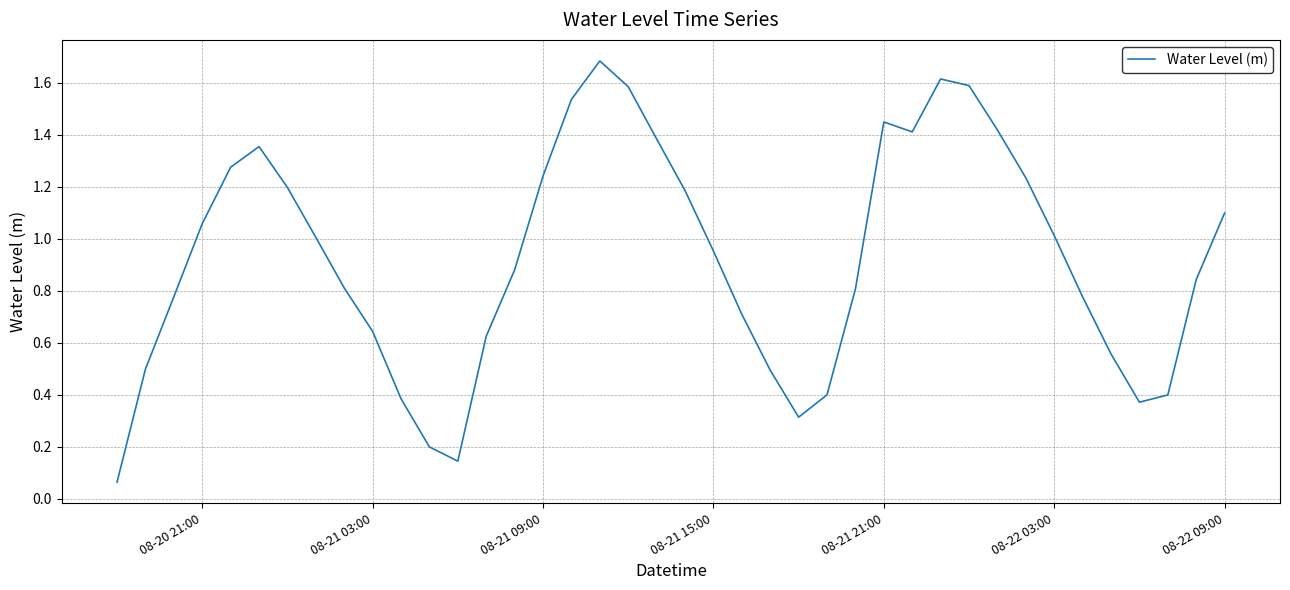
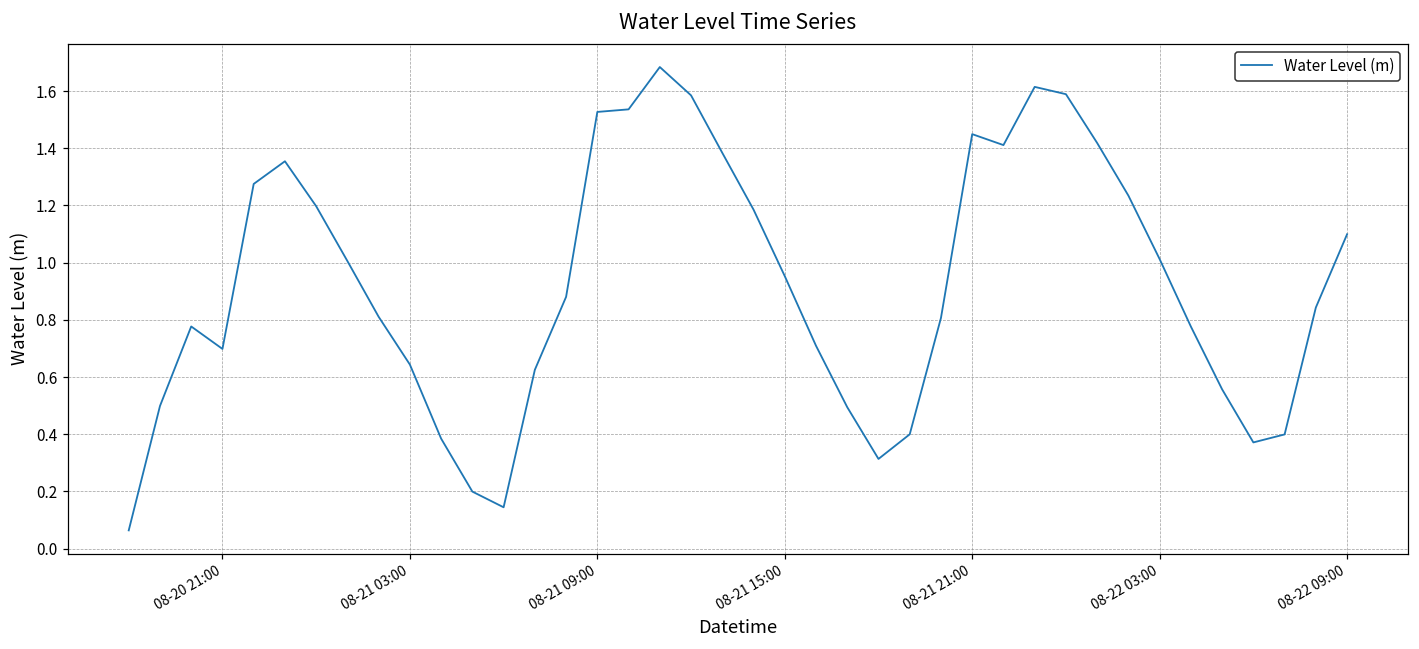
08-20 21:00: 1.06 -> 0.70
08-21 09:00: 1.24 -> 1.53
